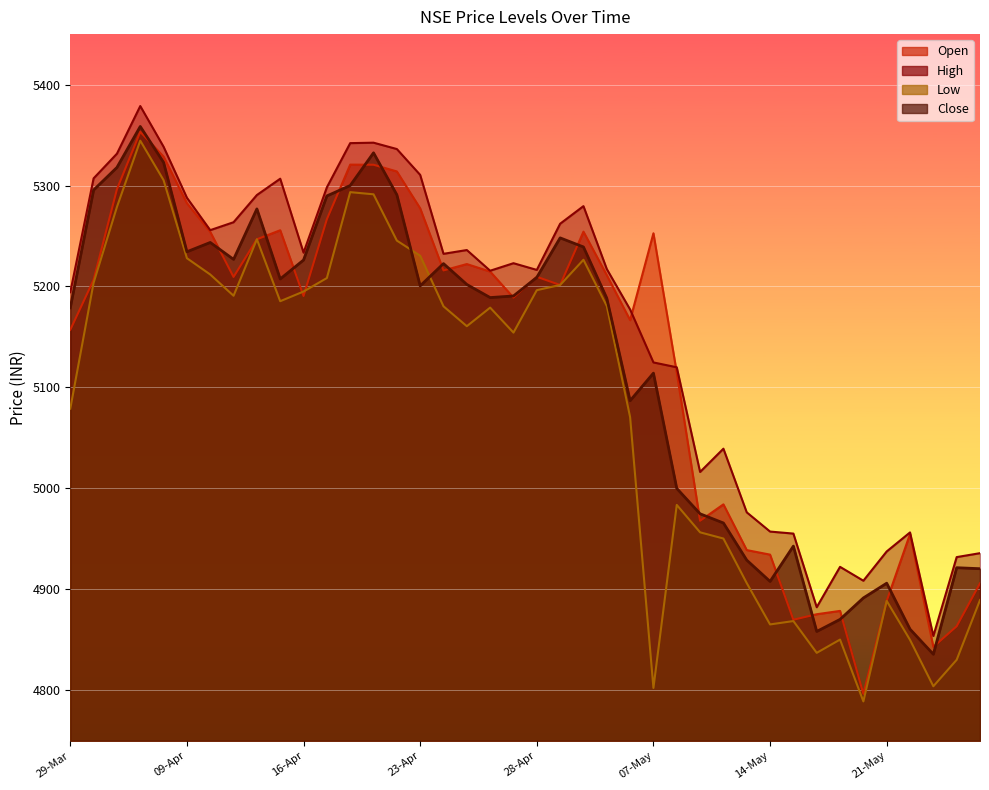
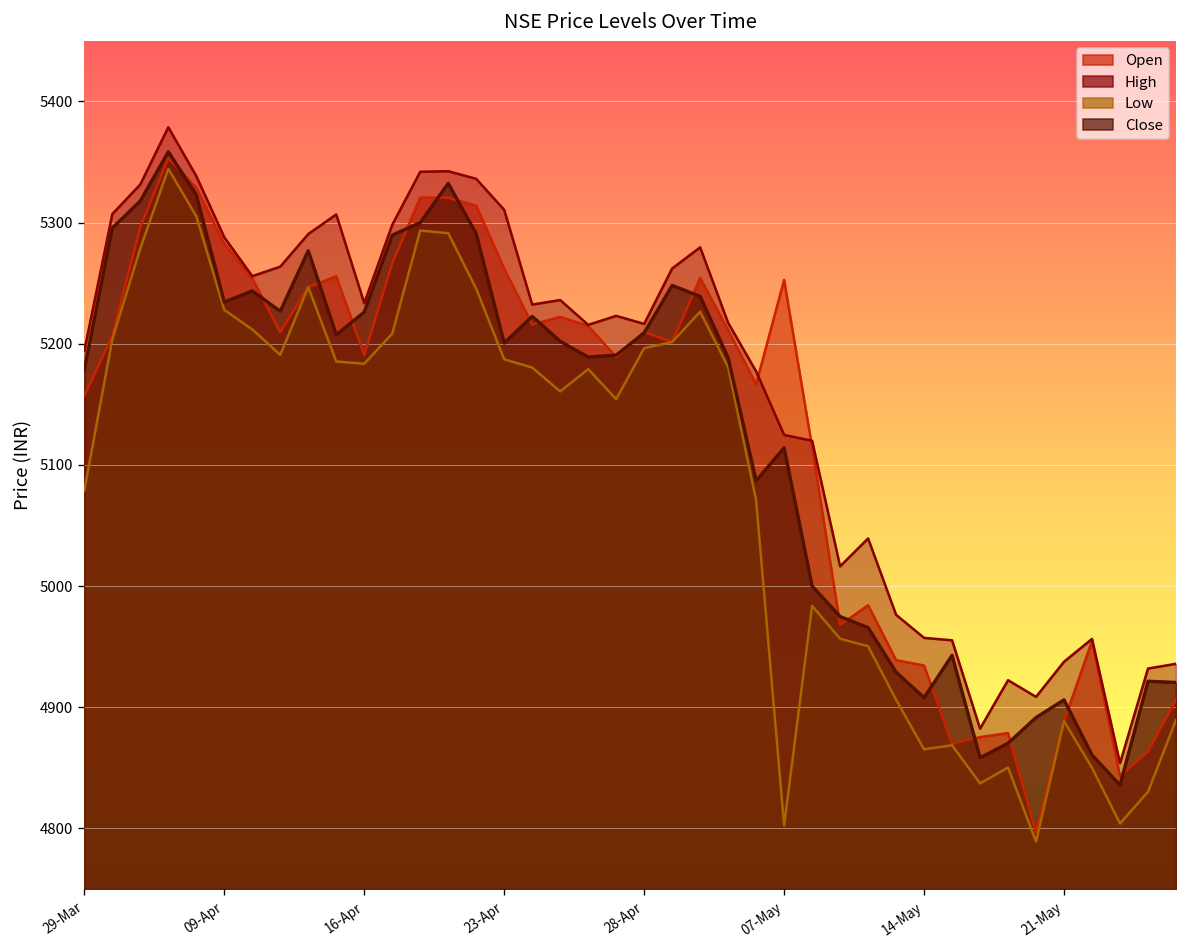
Low, 16-Apr: 5195 -> 5184
Open, 23-Apr: 5277 -> 5262
Low, 23-Apr: 5230 -> 5187
